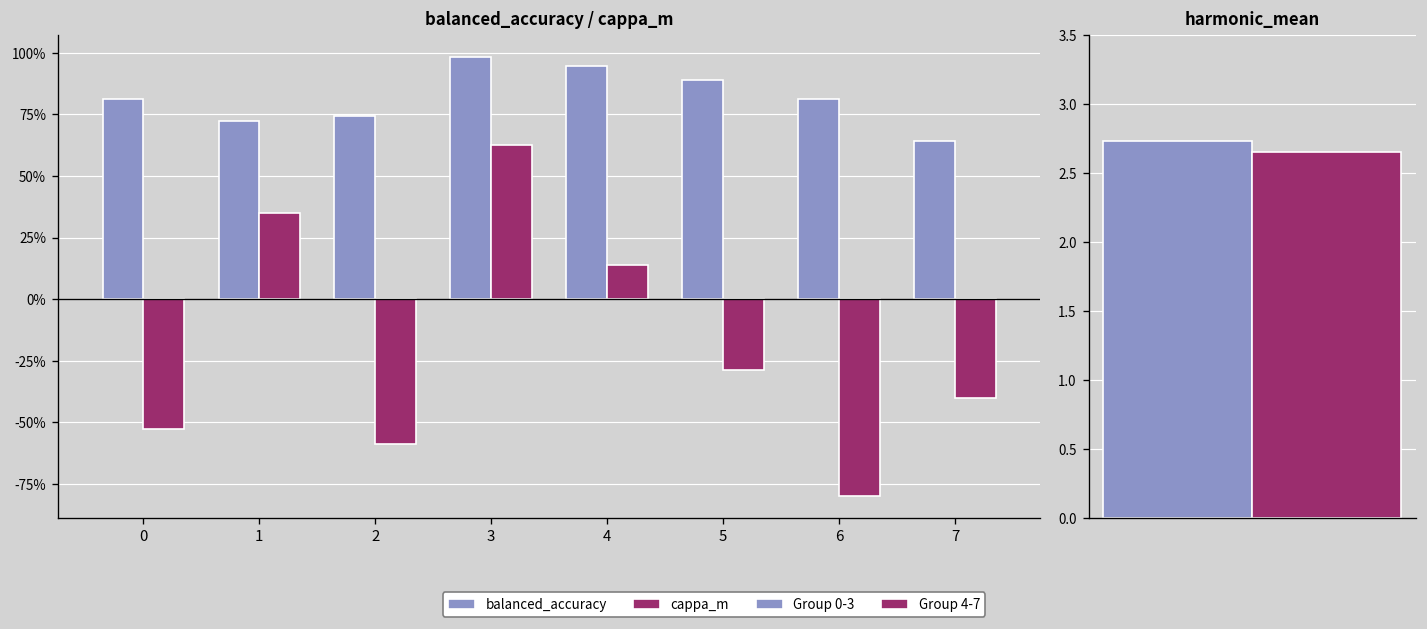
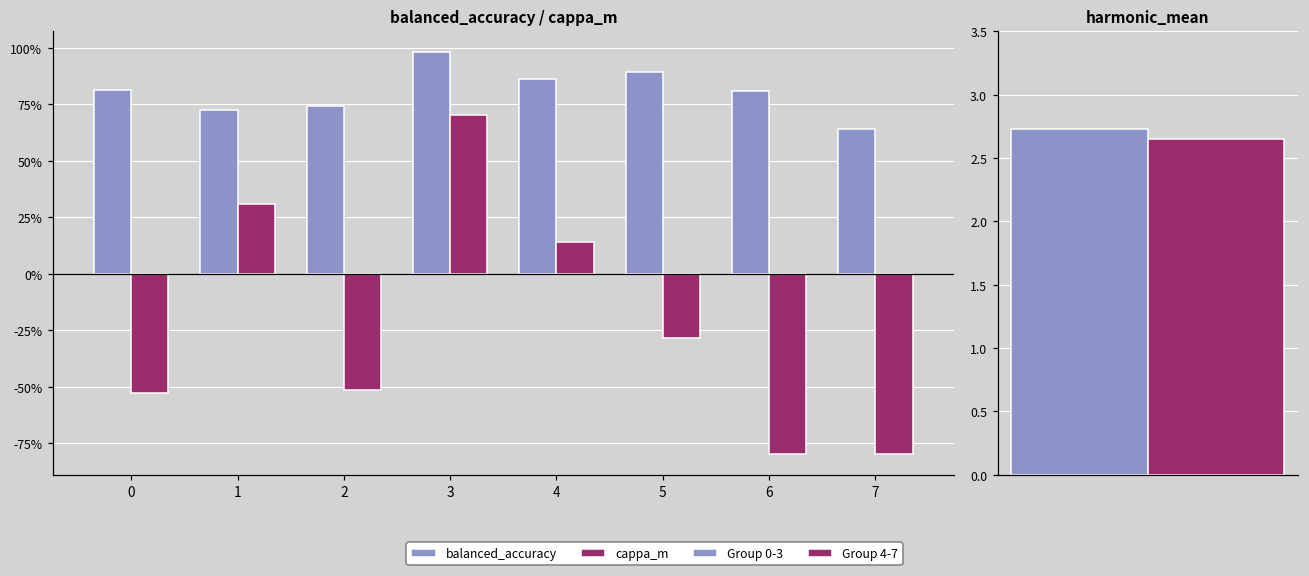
balanced_accuracy / cappa_m, cappa_m, 1: 35% -> 31%
balanced_accuracy / cappa_m, cappa_m, 2: -59% -> -51%
balanced_accuracy / cappa_m, cappa_m, 3: 63% -> 70%
balanced_accuracy / cappa_m, balanced_accuracy, 4: 95% -> 86%
balanced_accuracy / cappa_m, cappa_m, 7: -40% -> -80%
